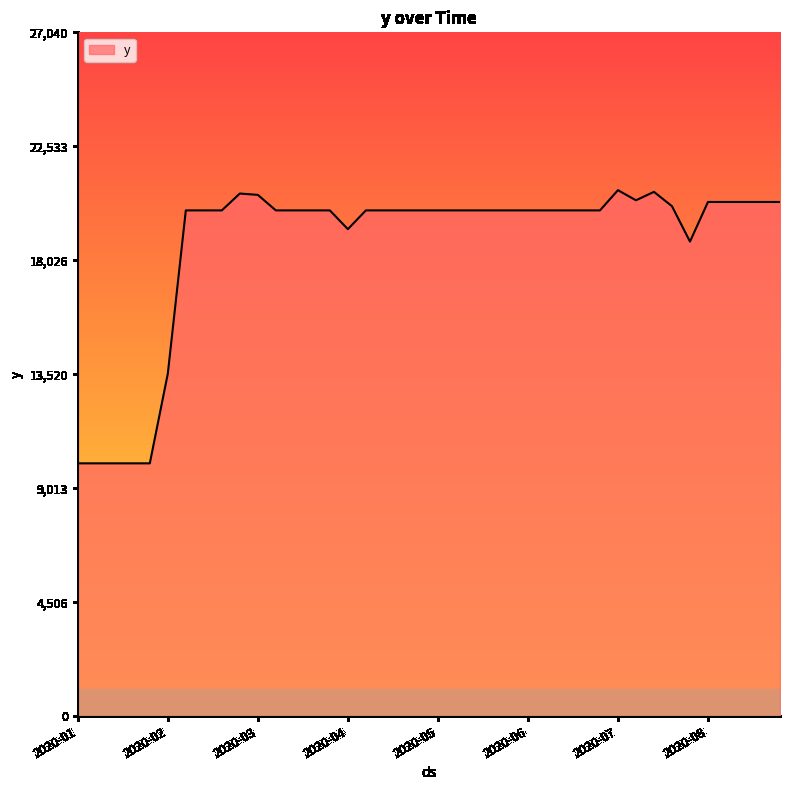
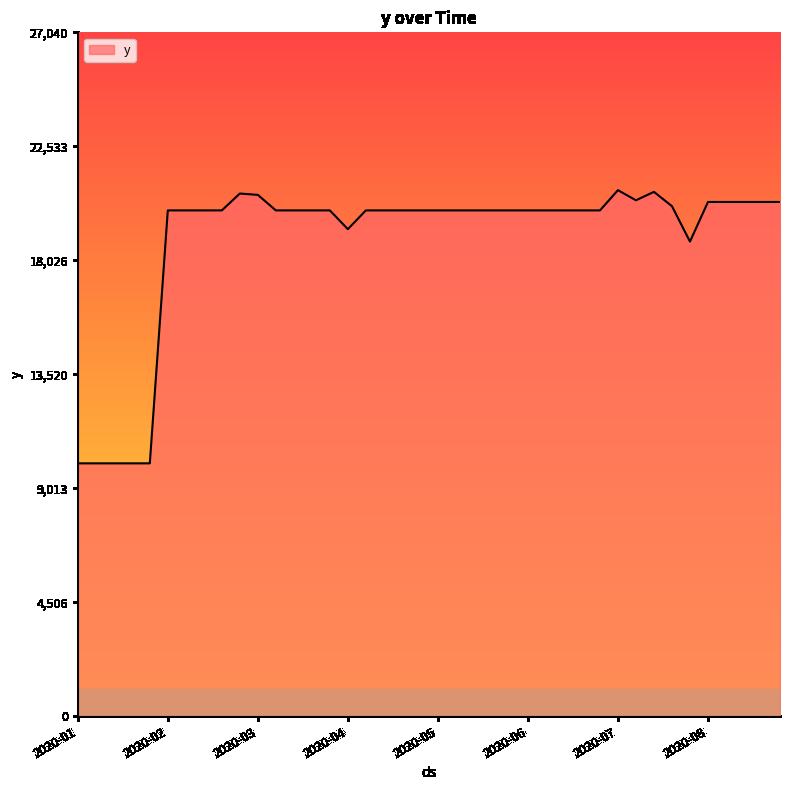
y, 2020-02: 13,500 -> 20,000
